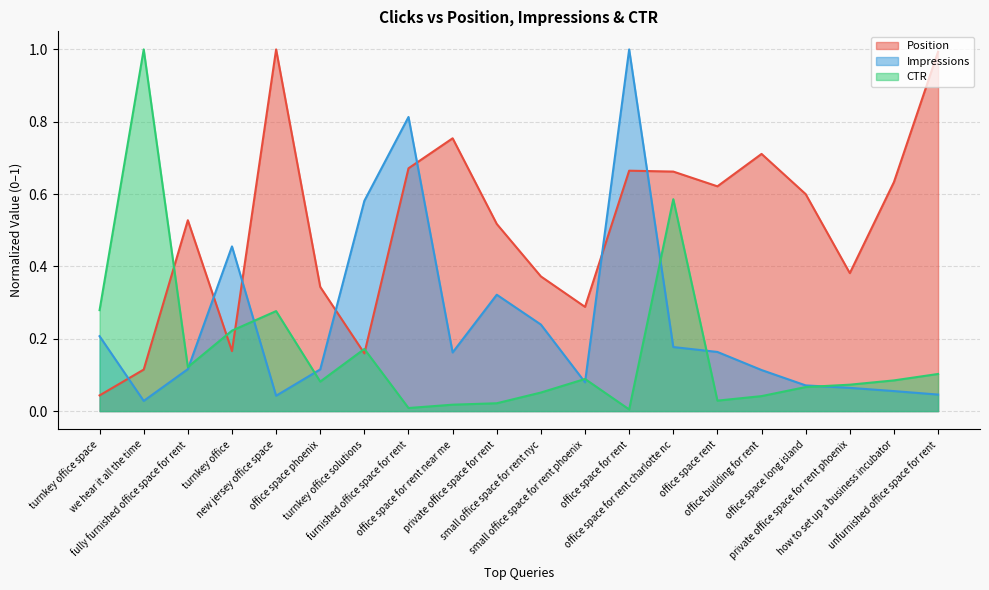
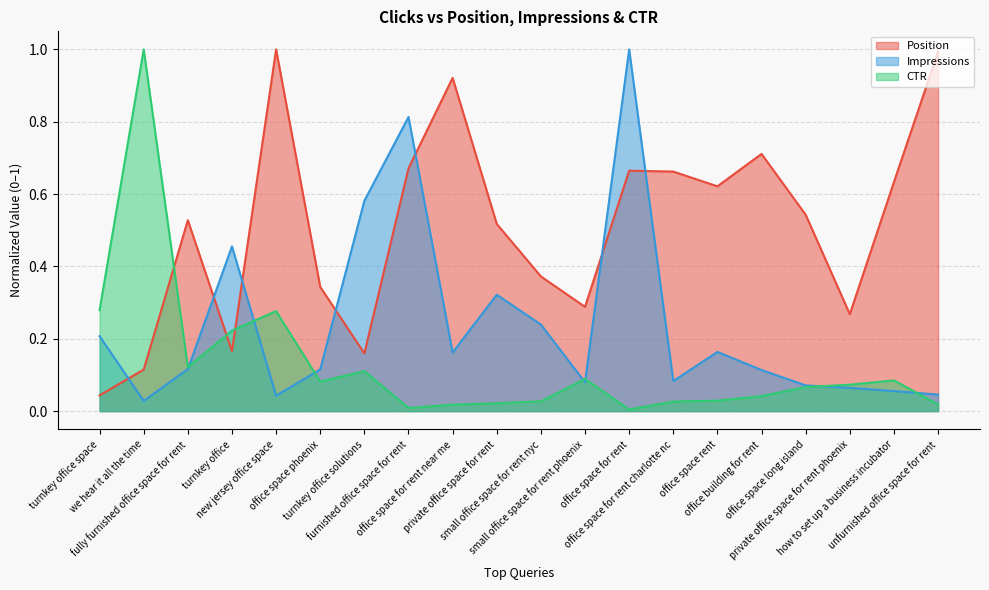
CTR, turnkey office solutions: 0.17 -> 0.11
Position, office space for rent near me: 0.75 -> 0.92
CTR, small office space for rent nyc: 0.05 -> 0.03
Impressions, office space for rent charlotte nc: 0.18 -> 0.08
CTR, office space for rent charlotte nc: 0.59 -> 0.03
Position, office space long island: 0.60 -> 0.54
Position, private office space for rent phoenix: 0.38 -> 0.27
CTR, unfurnished office space for rent: 0.10 -> 0.02
